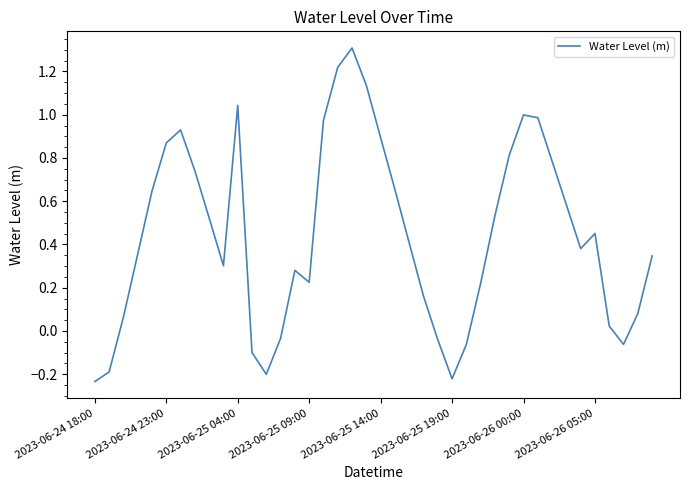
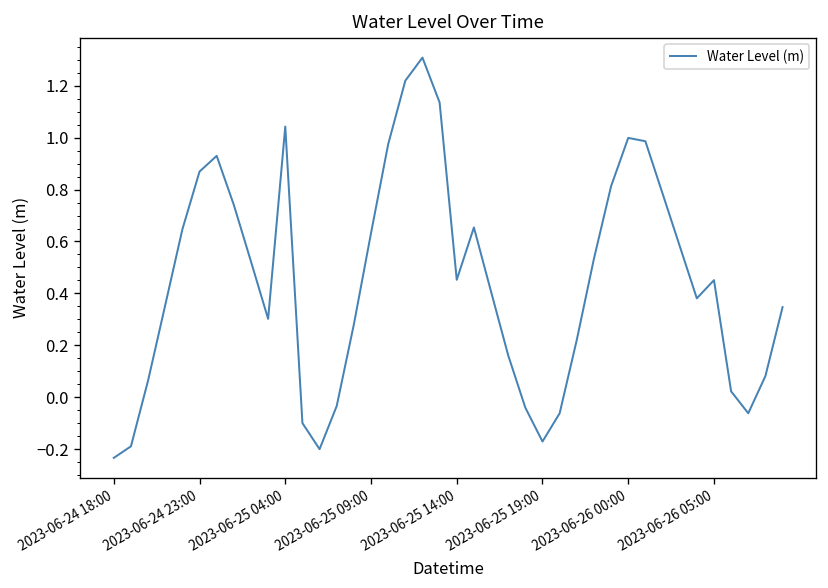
2023-06-25 09:00: 0.23 -> 0.63
2023-06-25 14:00: 0.89 -> 0.45
2023-06-25 19:00: -0.22 -> -0.17
